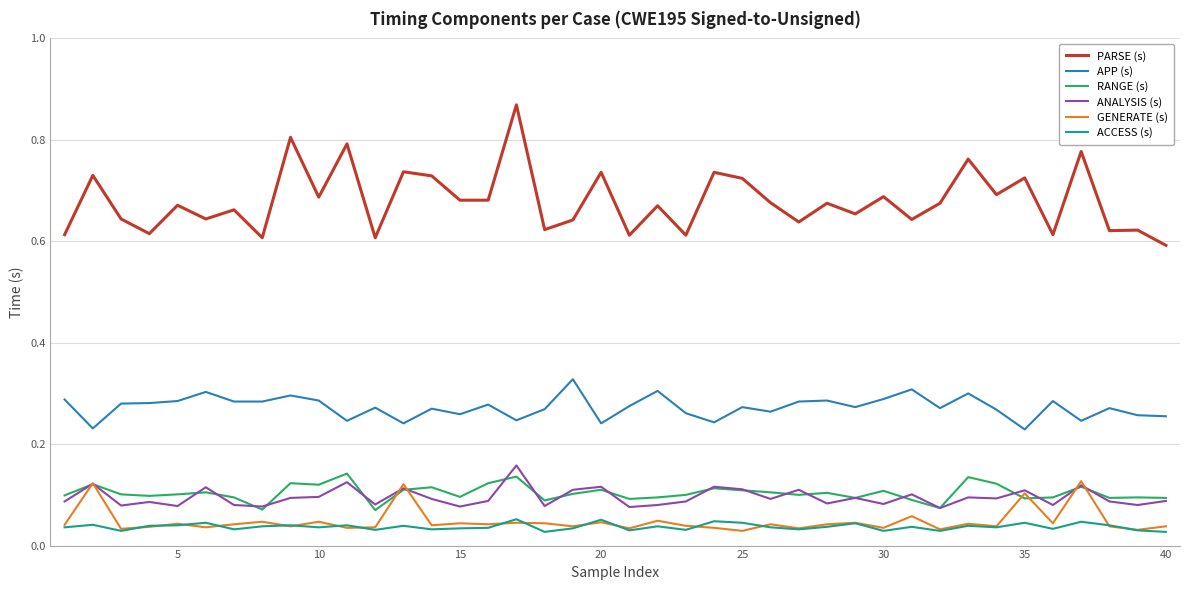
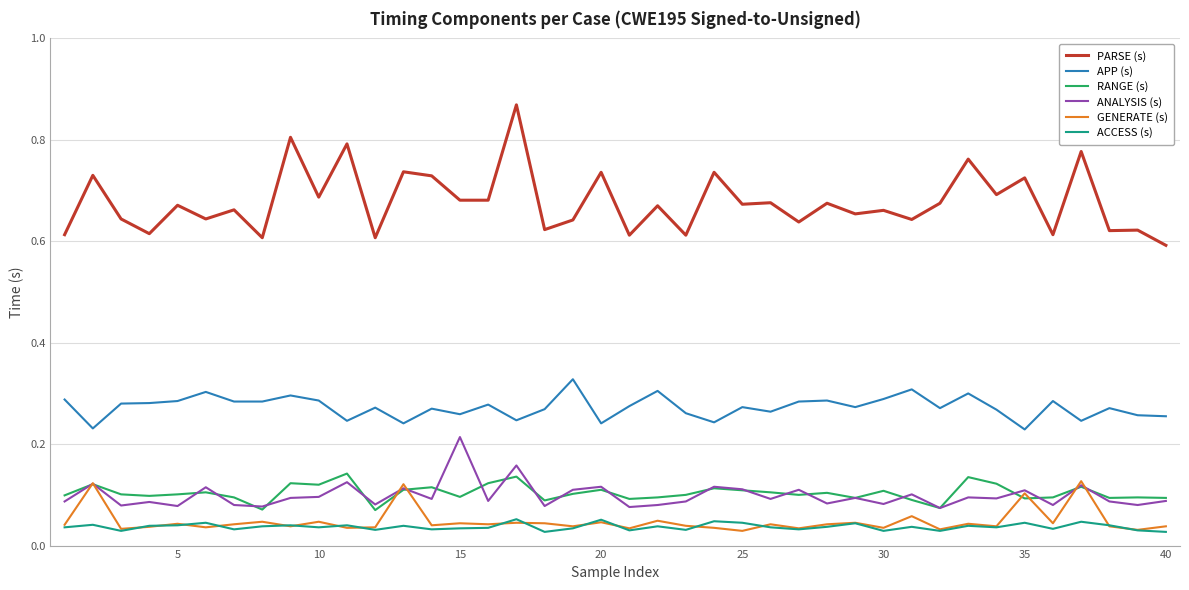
ANALYSIS (s), 15: 0.08 -> 0.21
PARSE (s), 25: 0.72 -> 0.67
PARSE (s), 30: 0.69 -> 0.66
